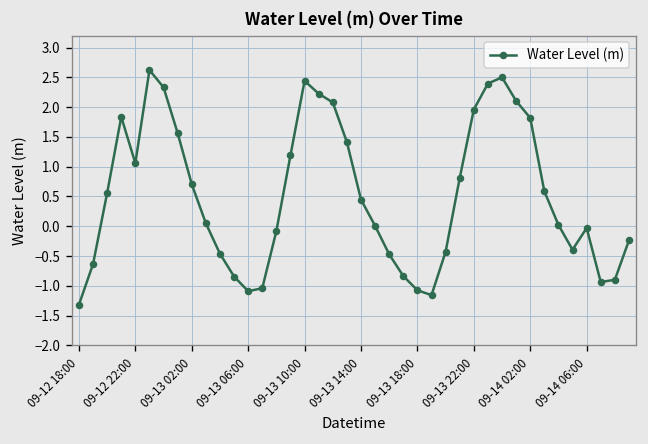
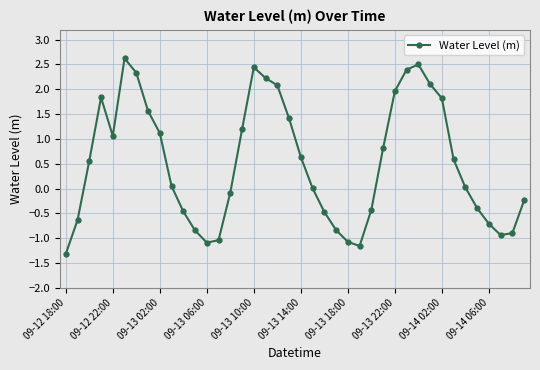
09-13 02:00: 0.7 -> 1.1
09-13 14:00: 0.4 -> 0.6
09-14 06:00: 0.0 -> -0.7
